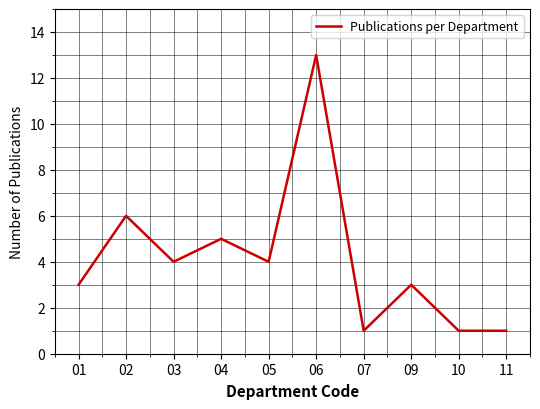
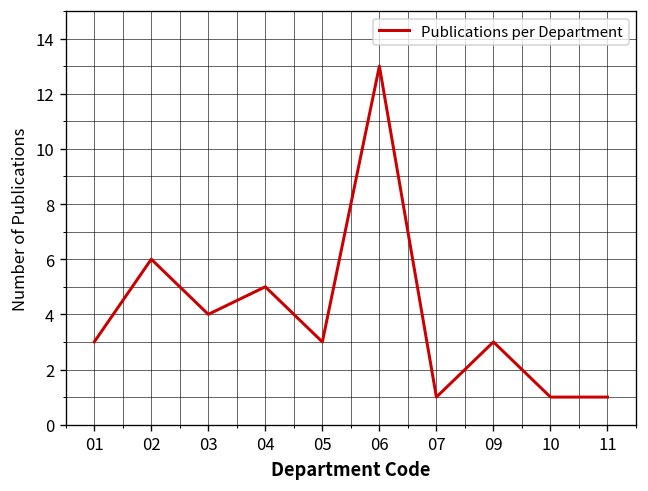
05: 4 -> 3
